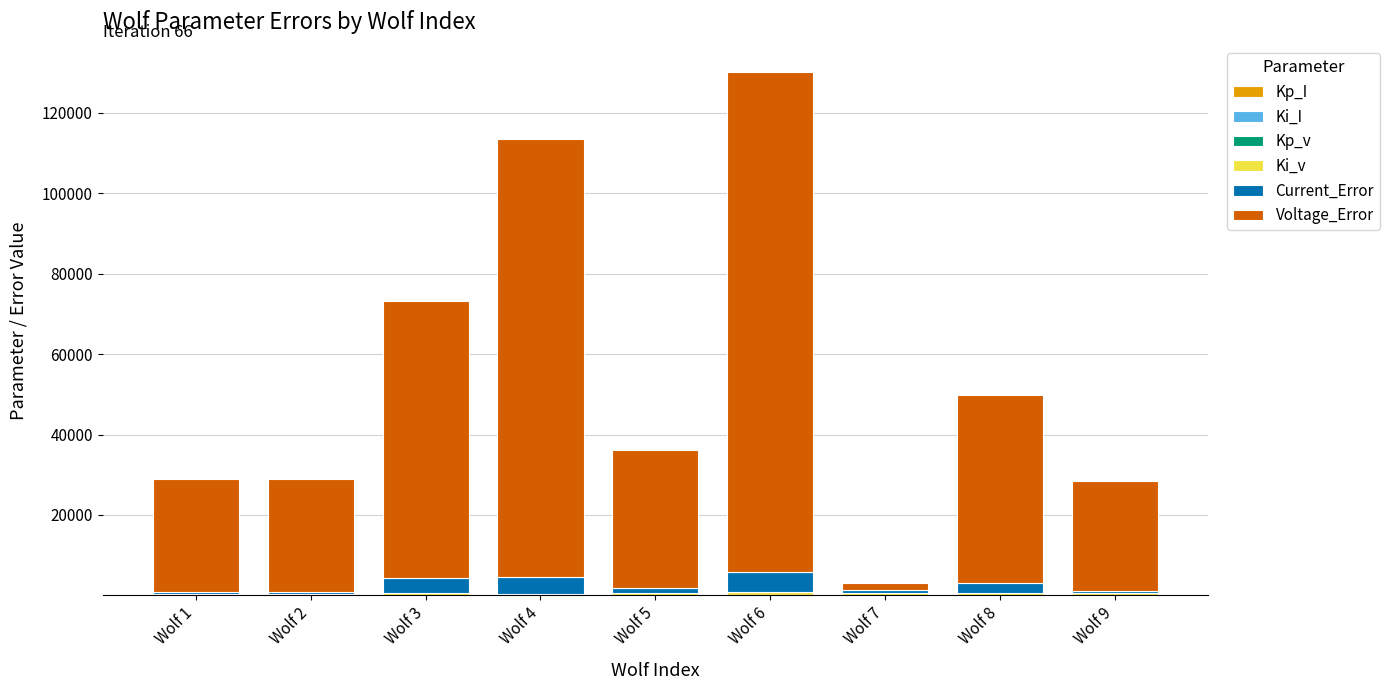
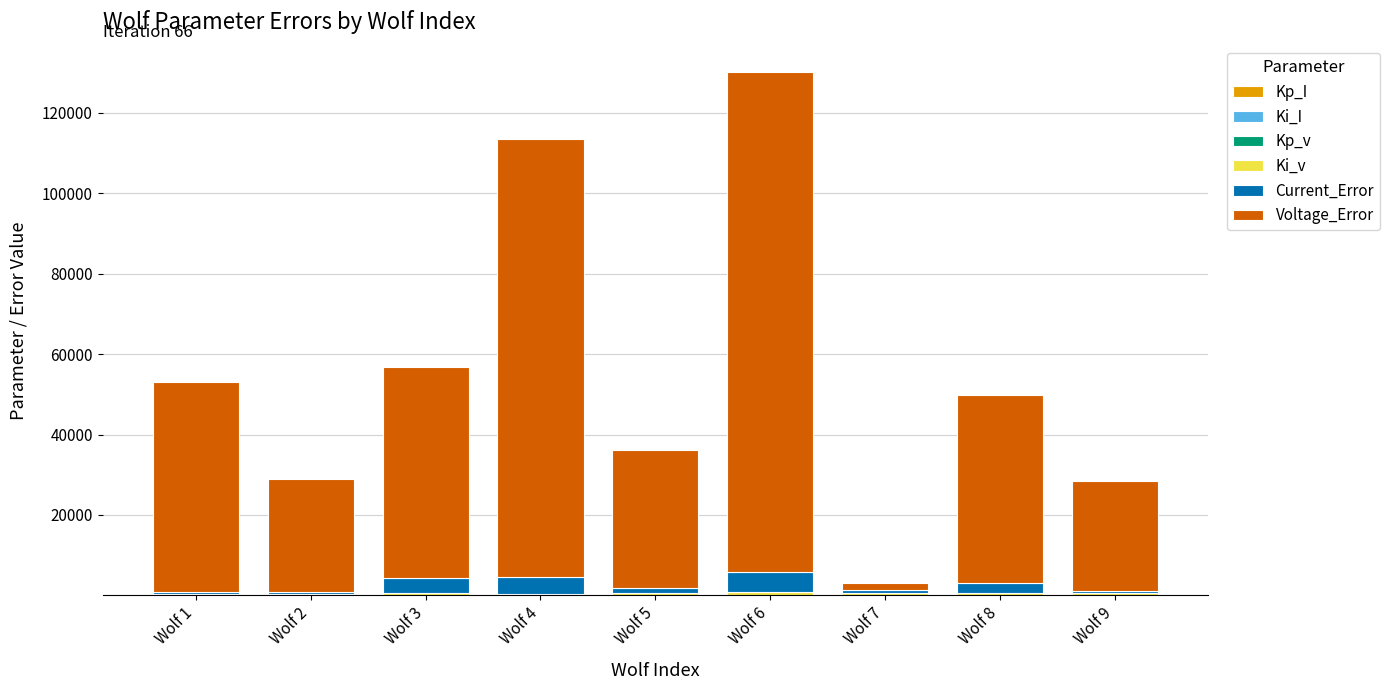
Voltage_Error, Wolf 1: 28000 -> 52000
Voltage_Error, Wolf 3: 69000 -> 52000
